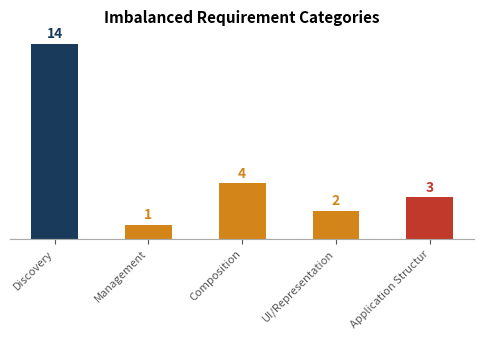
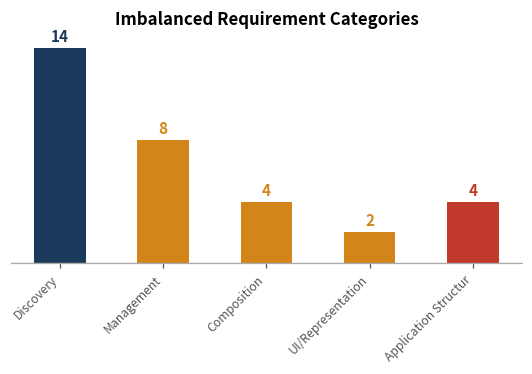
Management: 1 -> 8
Application Structur: 3 -> 4
